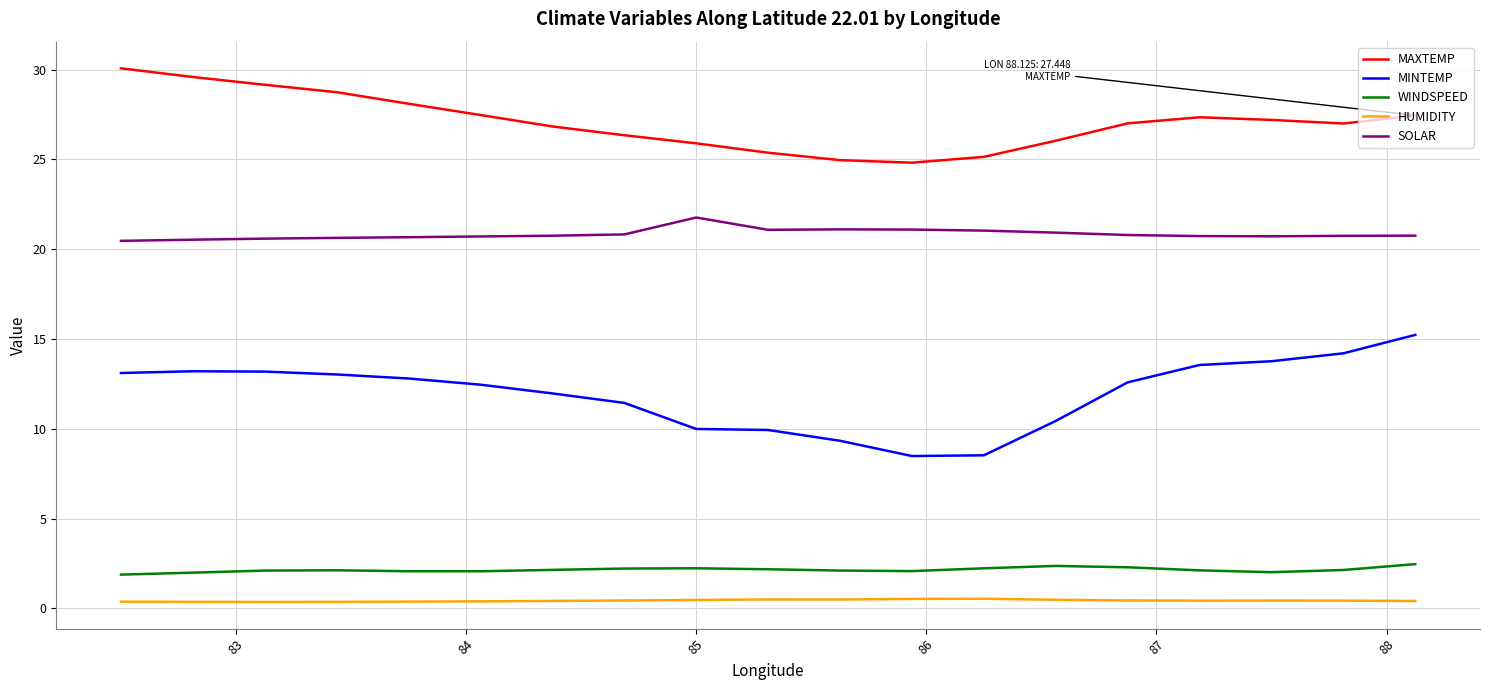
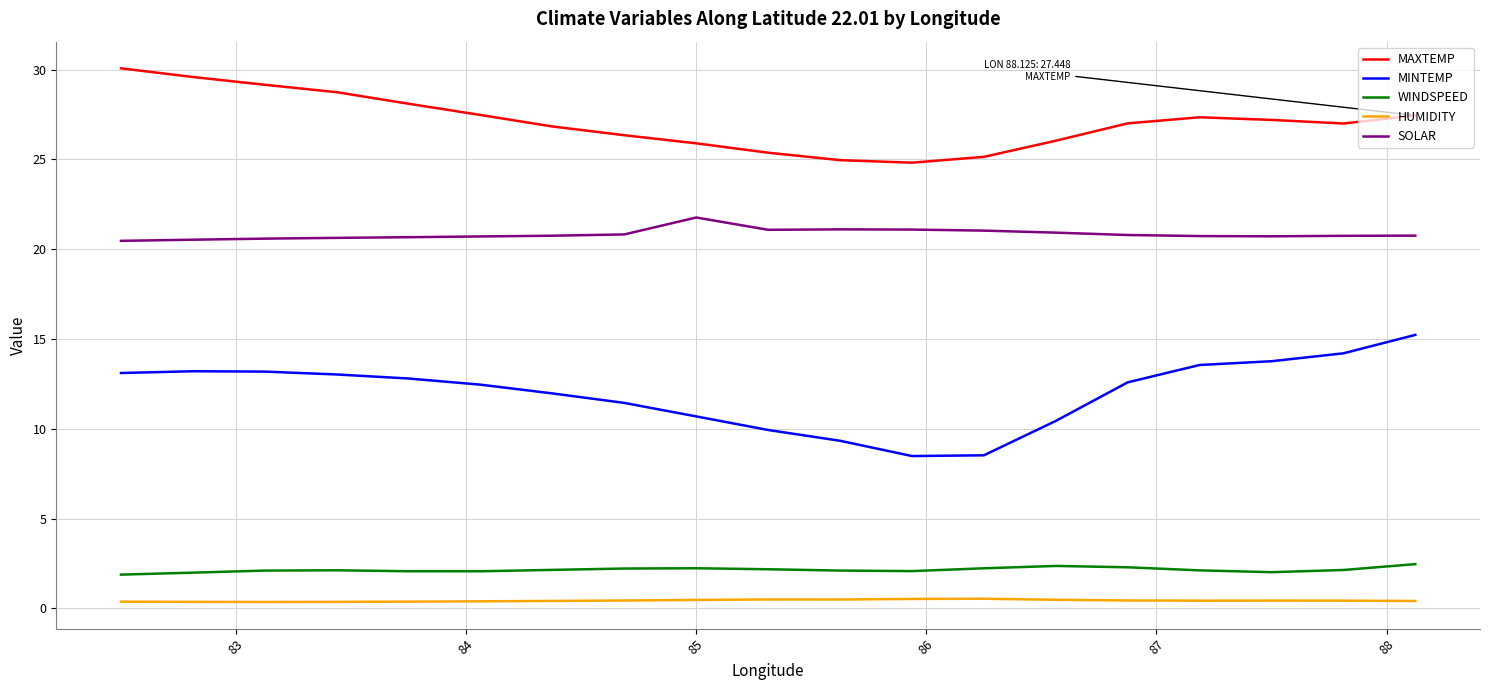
MINTEMP, 85: 10.0 -> 10.7
